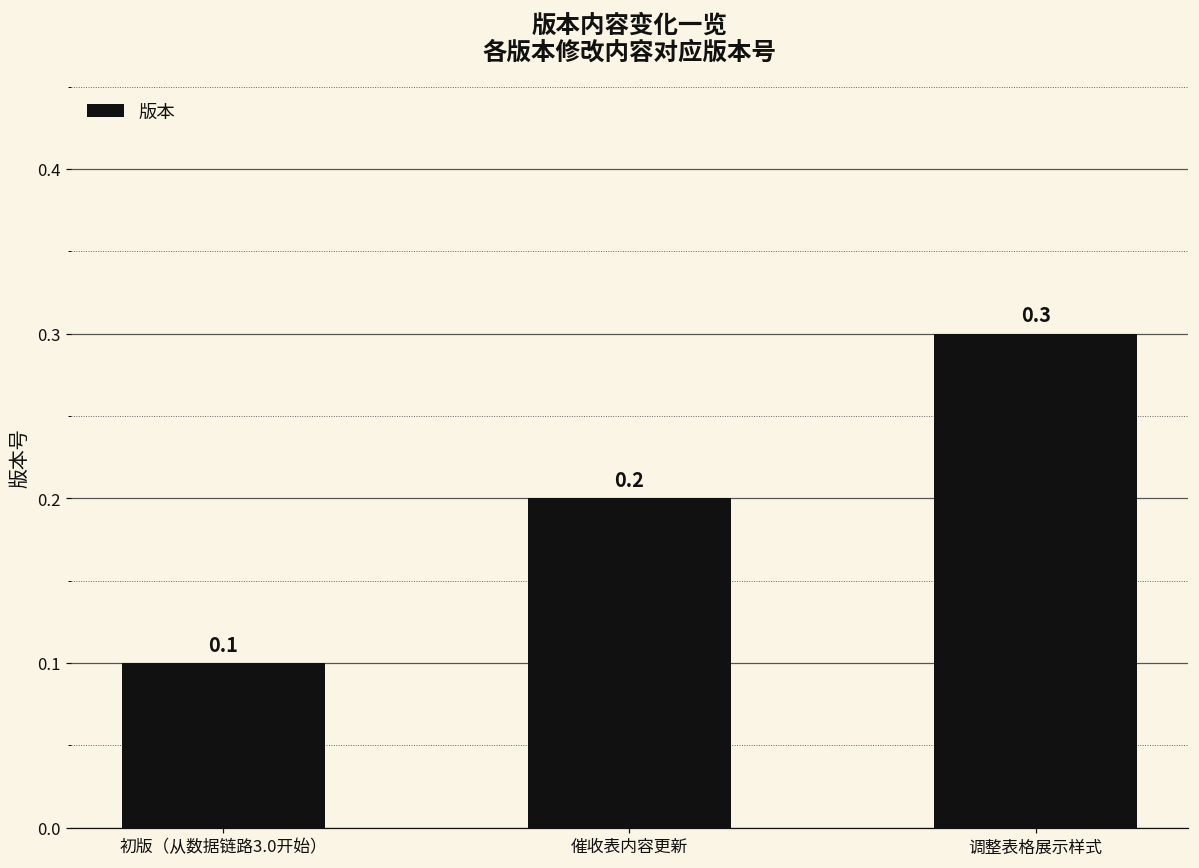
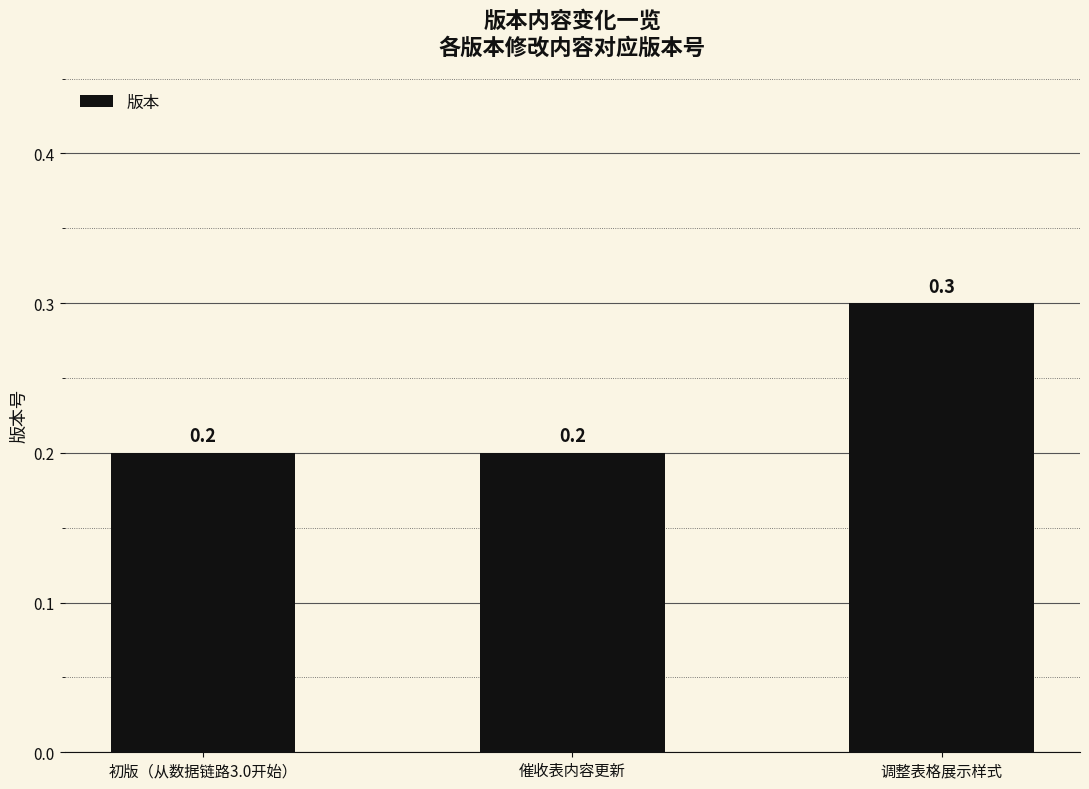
初版（从数据链路3.0开始）: 0.1 -> 0.2
